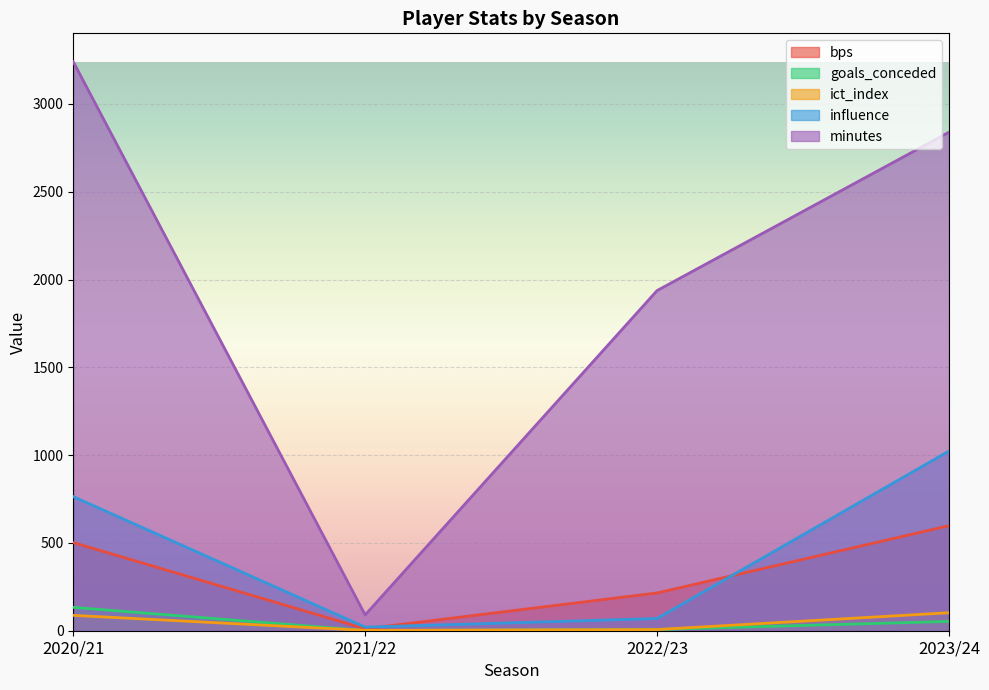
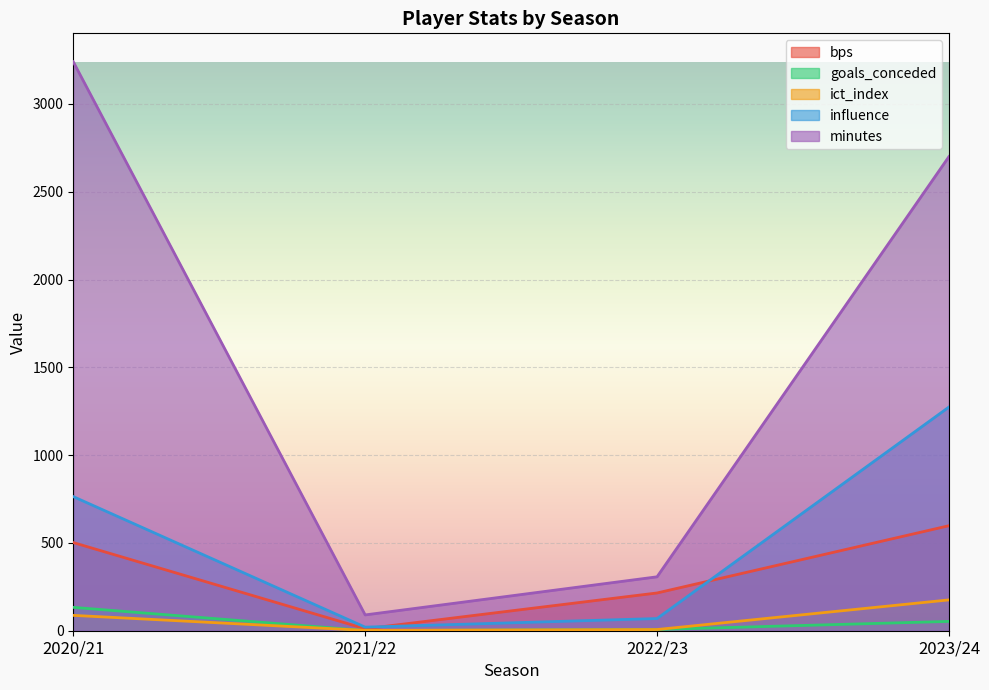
minutes, 2022/23: 1940 -> 310
ict_index, 2023/24: 100 -> 180
influence, 2023/24: 1020 -> 1270
minutes, 2023/24: 2840 -> 2700
